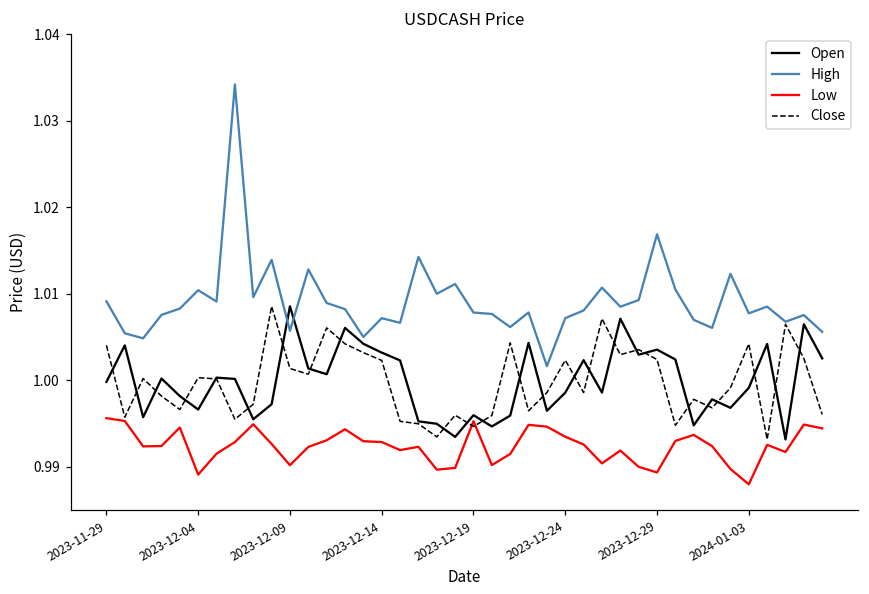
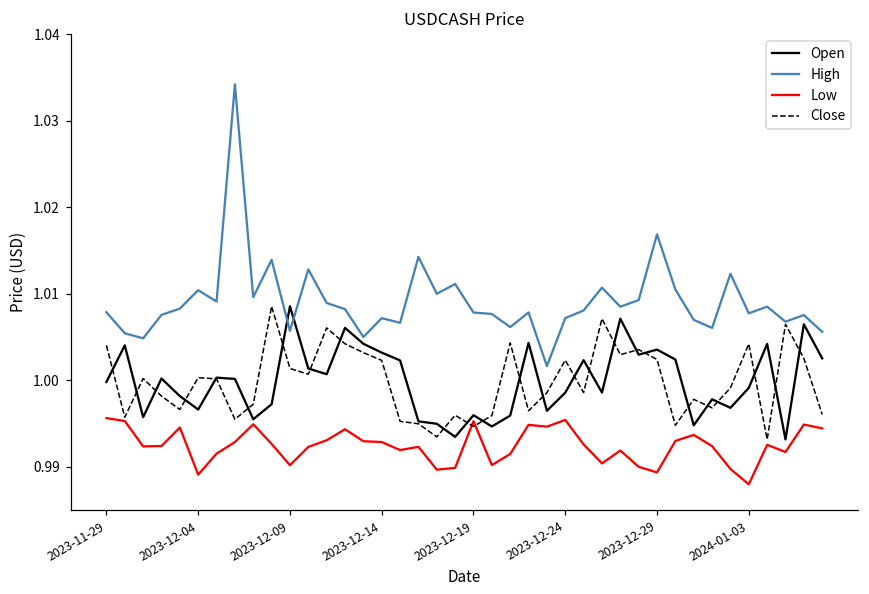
High, 2023-11-29: 1.009 -> 1.008
Low, 2023-12-24: 0.993 -> 0.995
